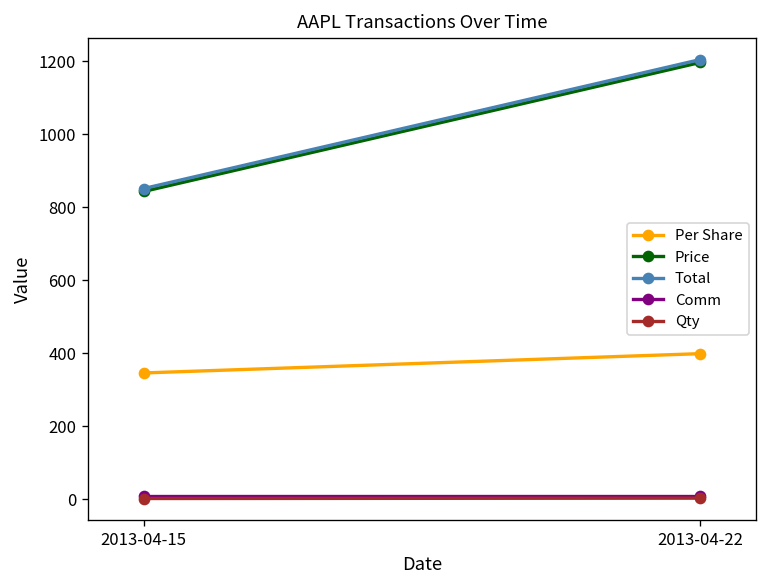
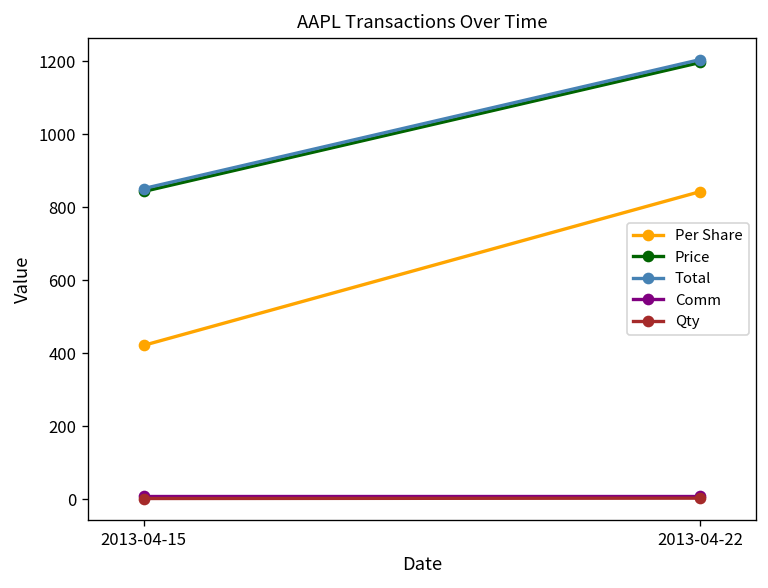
Per Share, 2013-04-15: 350 -> 420
Per Share, 2013-04-22: 400 -> 840
